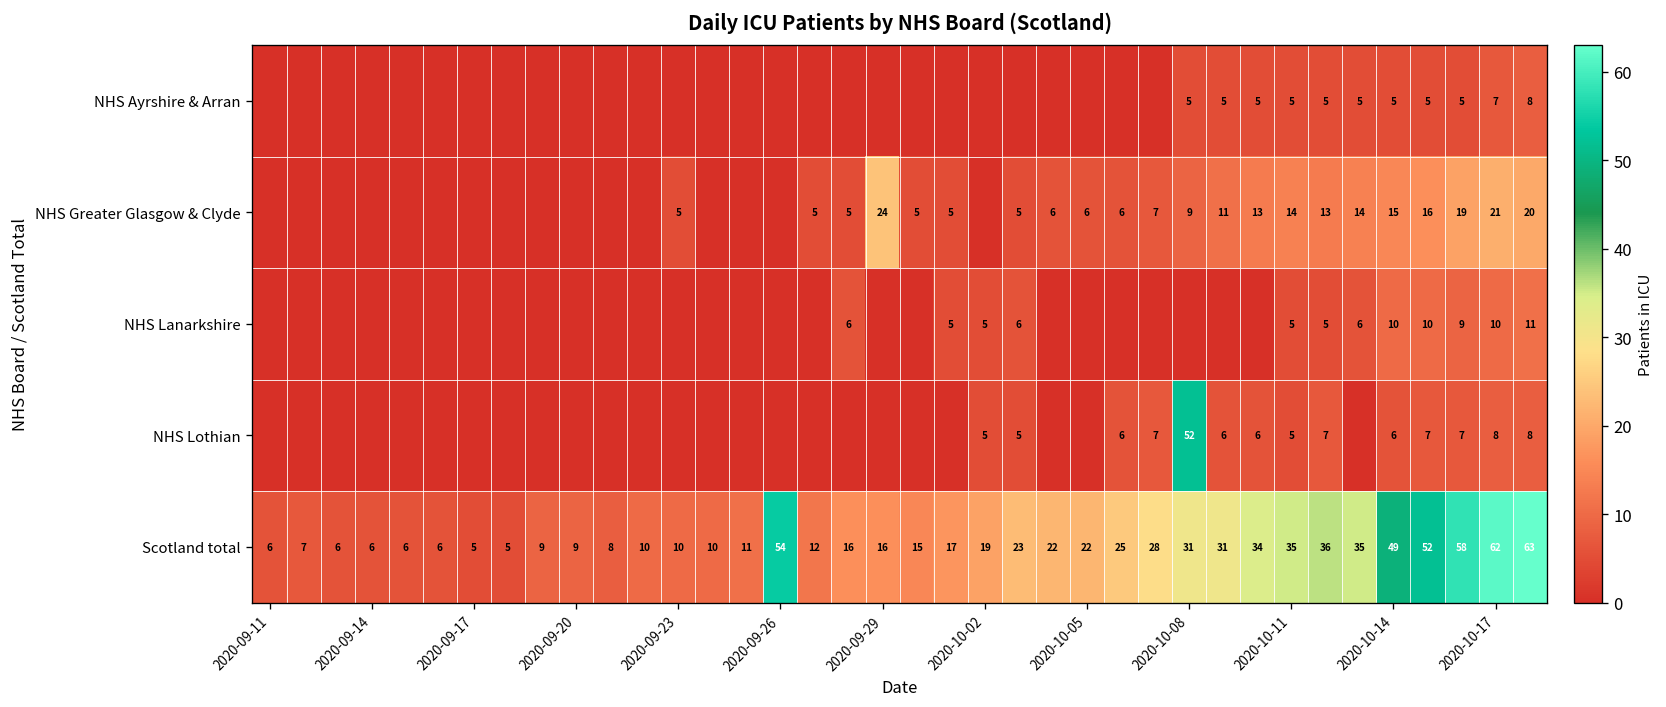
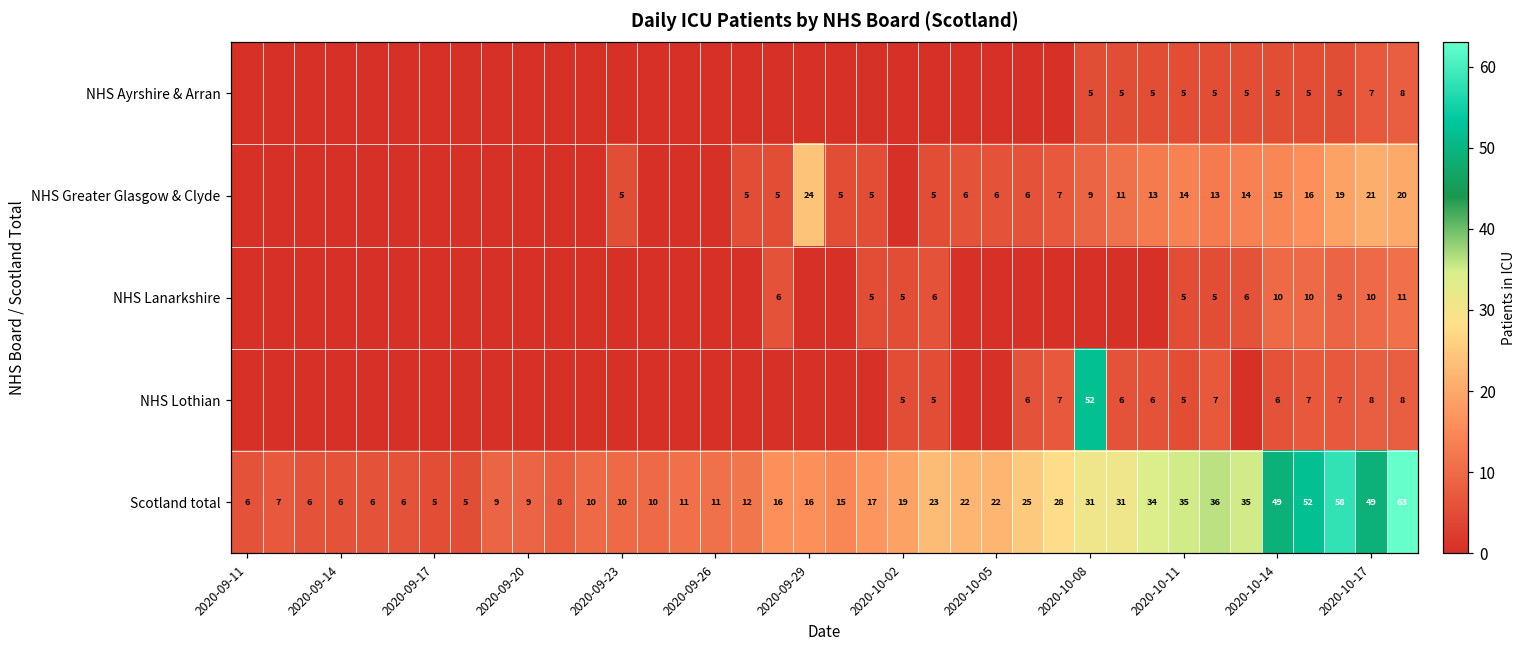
Scotland total, 2020-09-26: 54 -> 11
Scotland total, 2020-10-17: 62 -> 49
